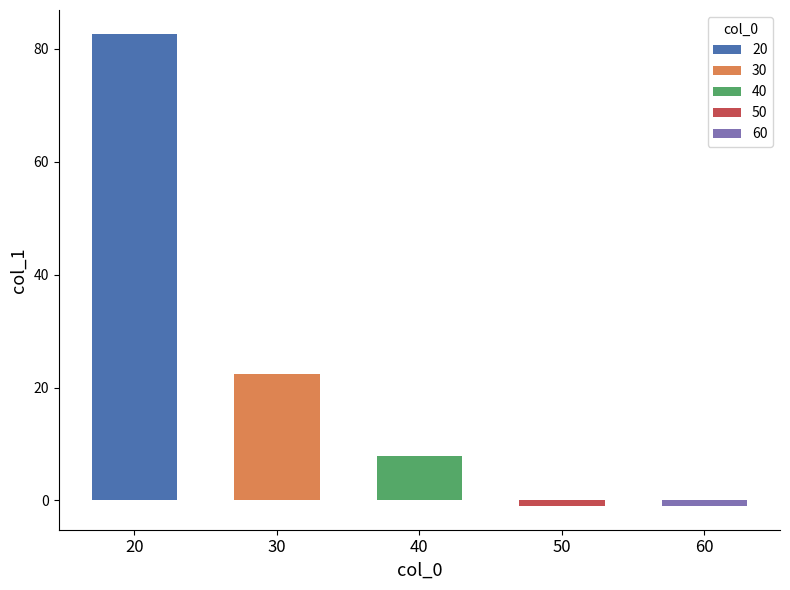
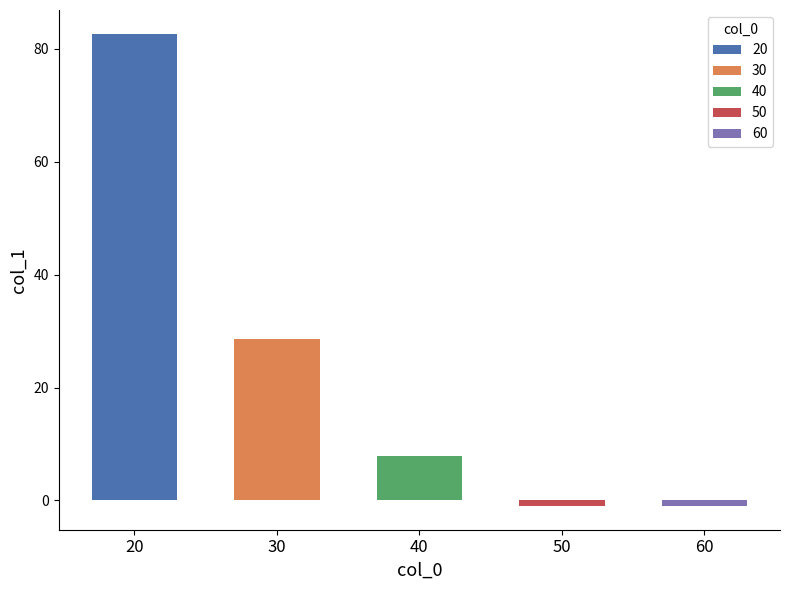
30: 22 -> 29
